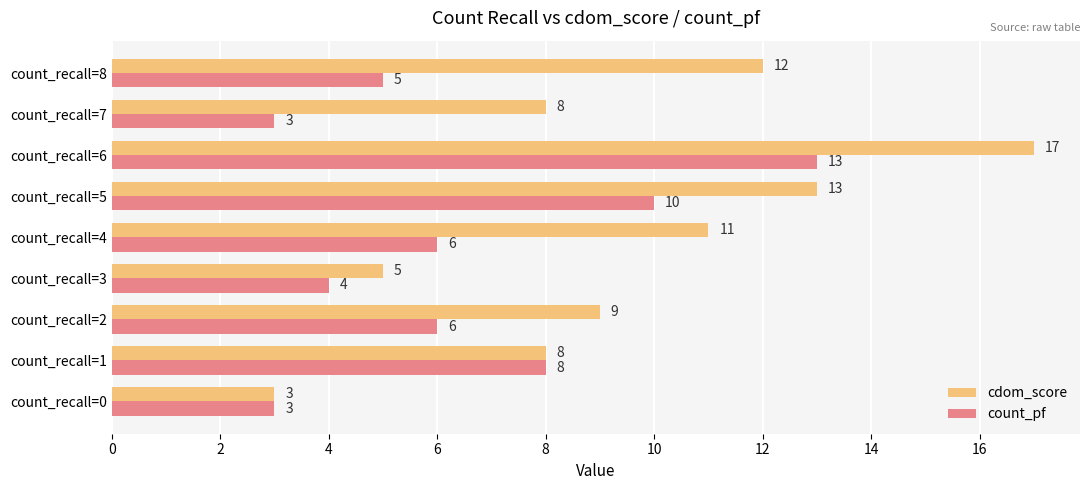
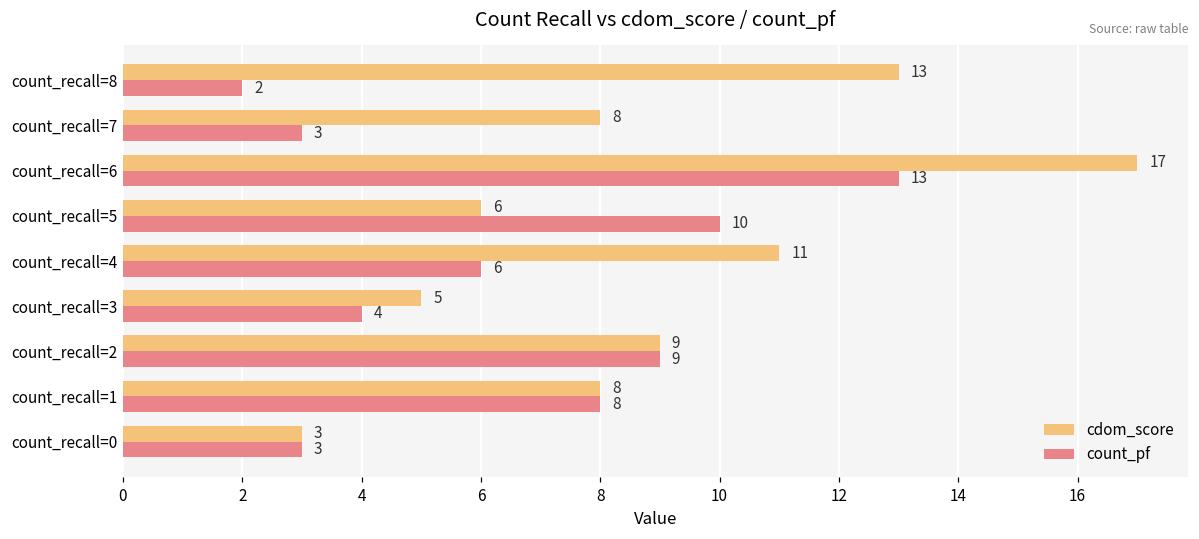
cdom_score, count_recall=8: 12 -> 13
count_pf, count_recall=8: 5 -> 2
cdom_score, count_recall=5: 13 -> 6
count_pf, count_recall=2: 6 -> 9
